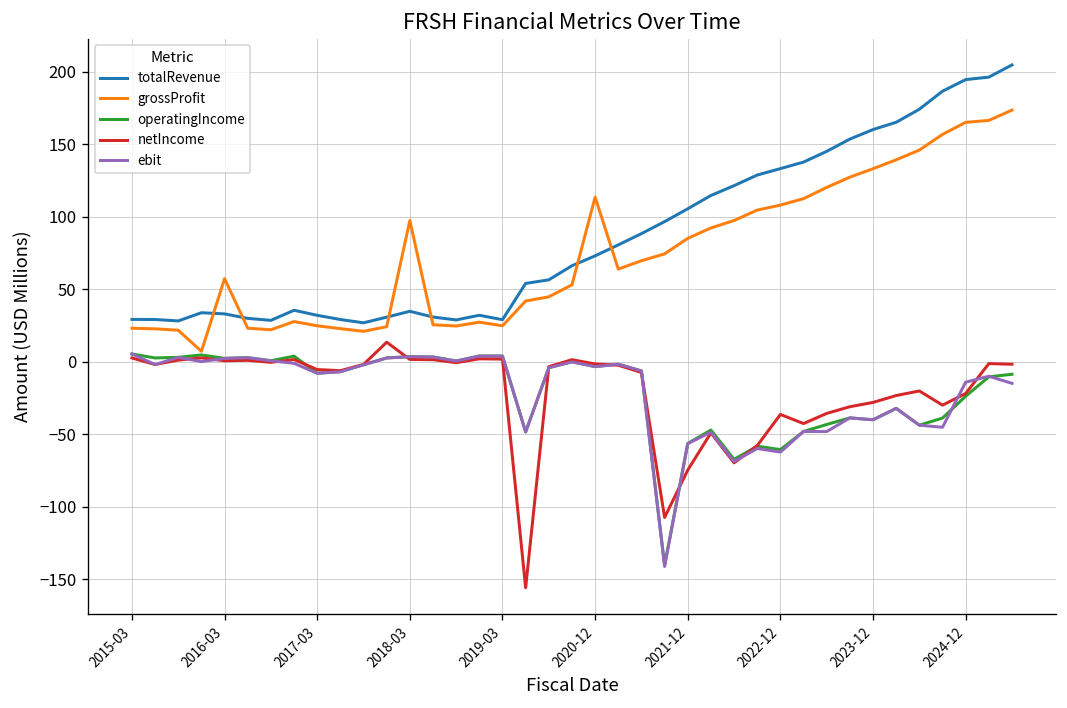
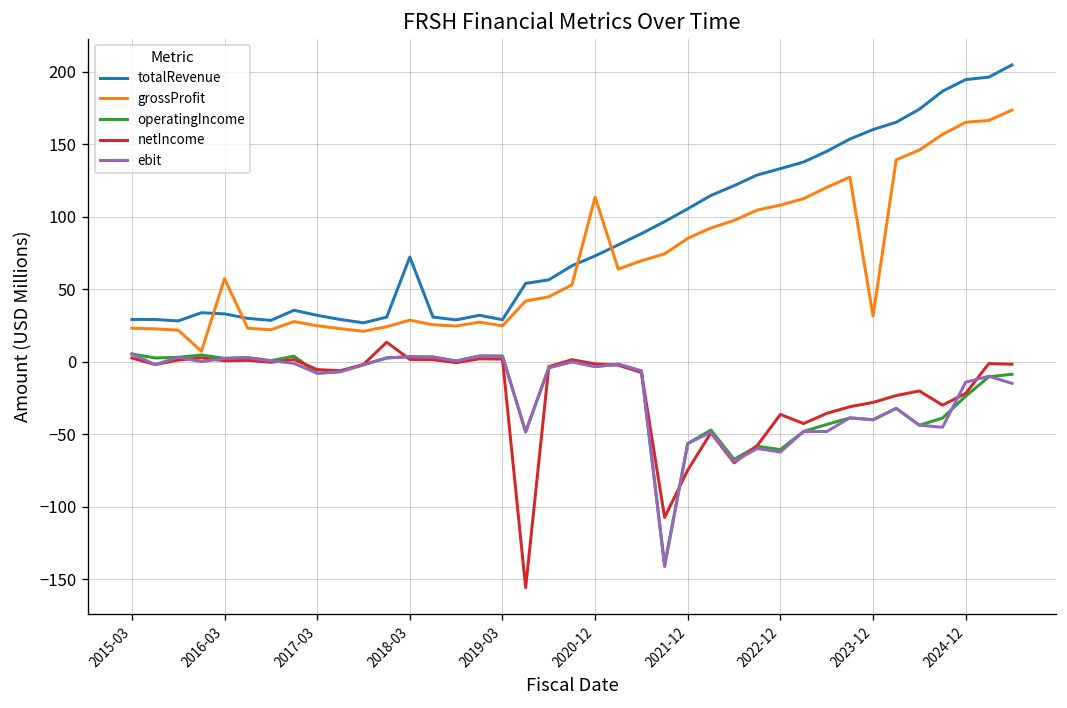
totalRevenue, 2018-03: 35 -> 72
grossProfit, 2018-03: 97 -> 29
grossProfit, 2023-12: 133 -> 32
